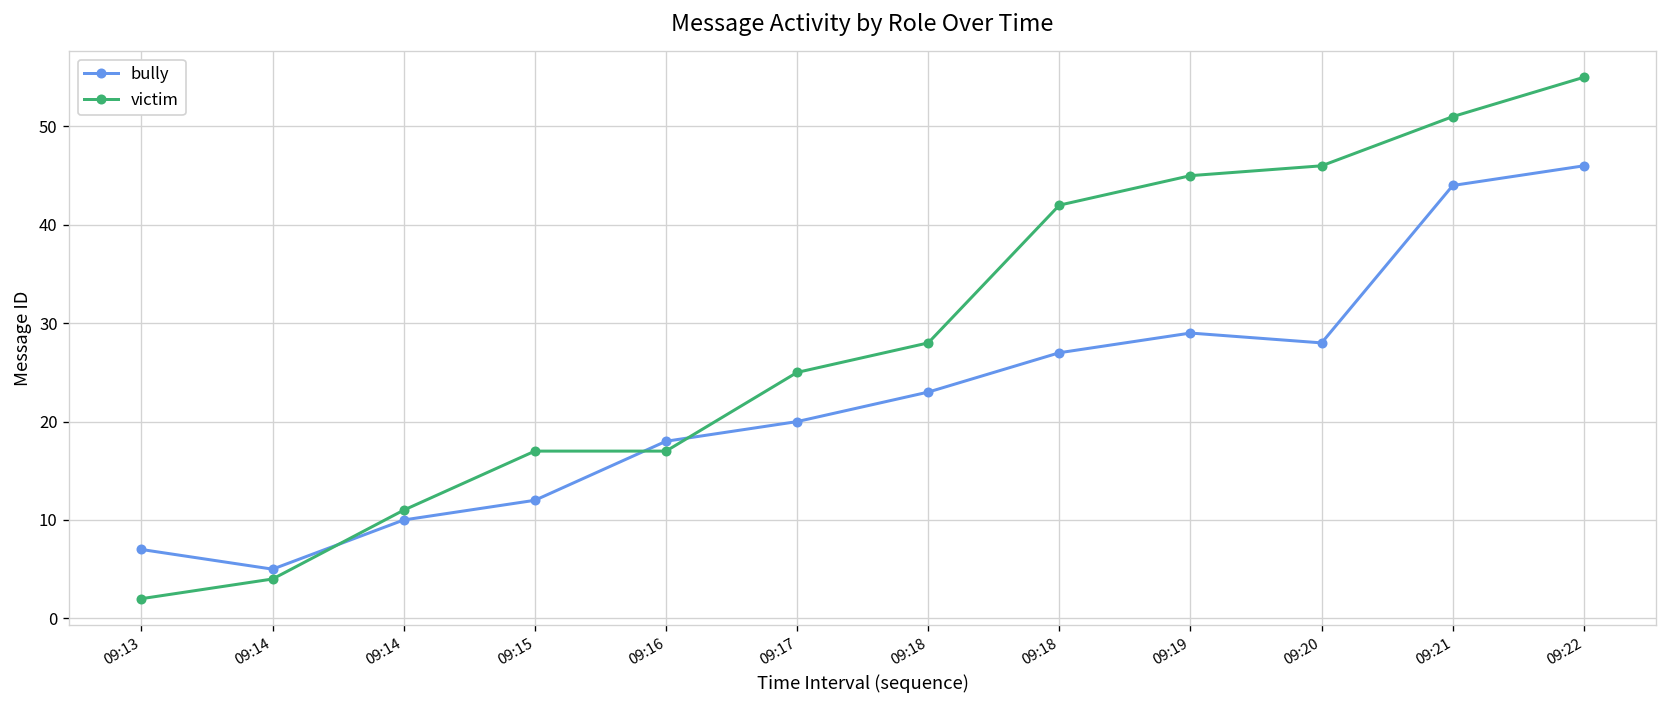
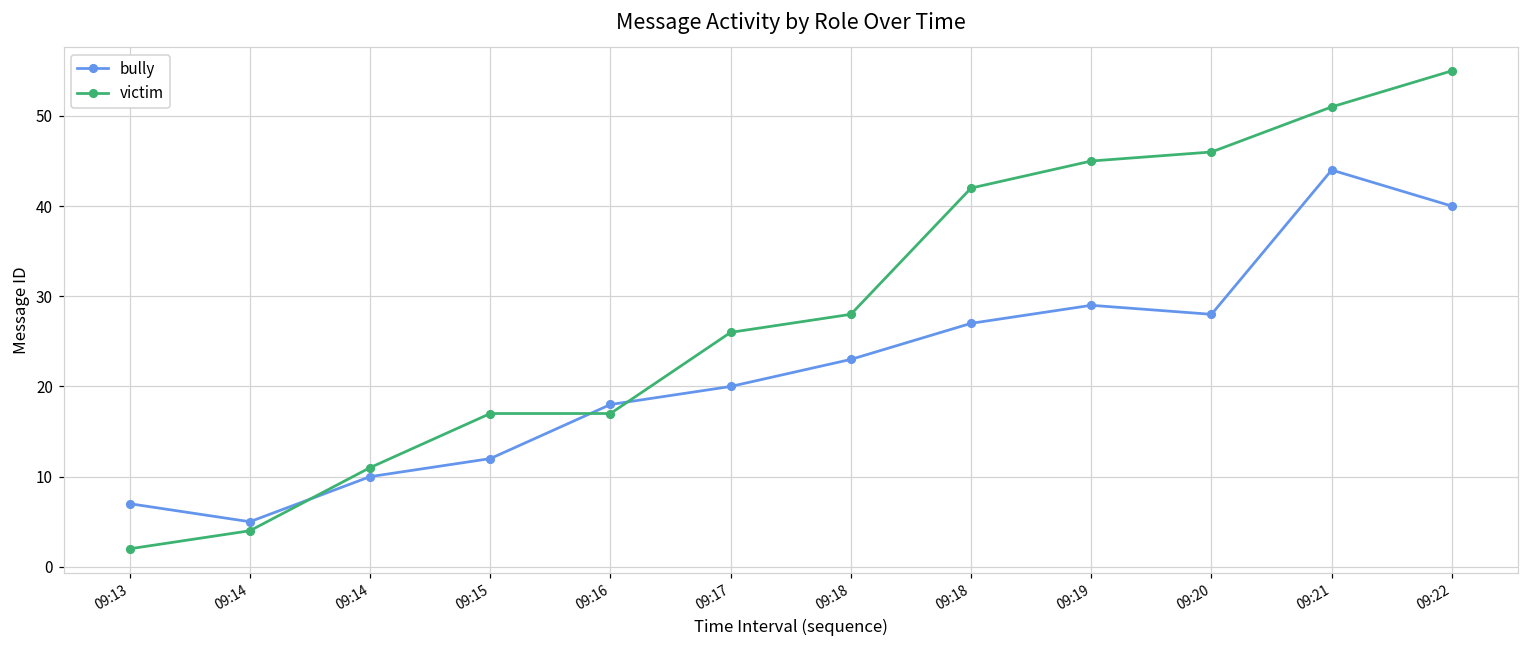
victim, 09:17: 25 -> 26
bully, 09:22: 46 -> 40
